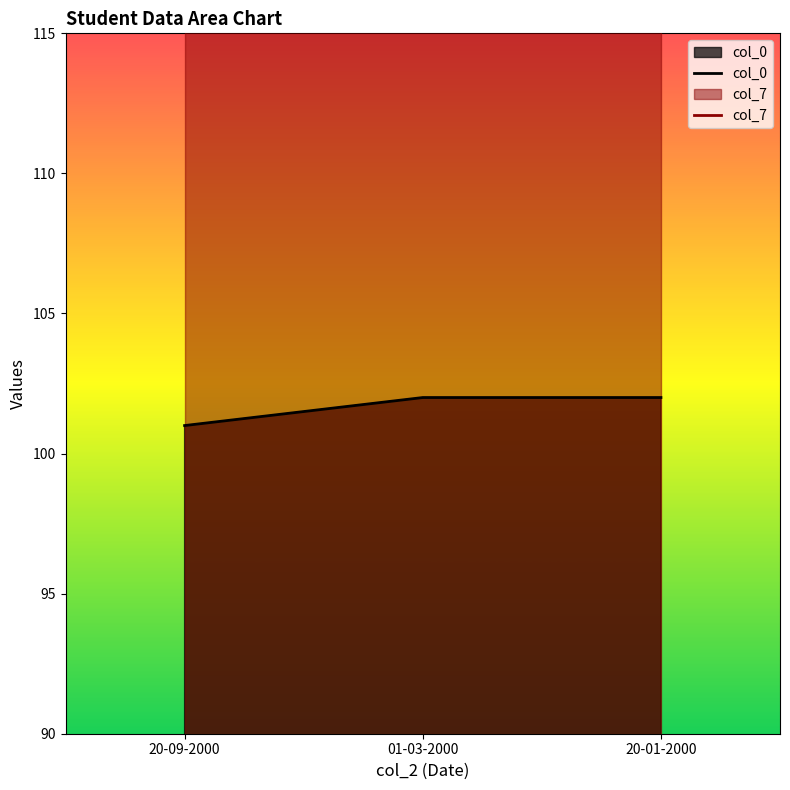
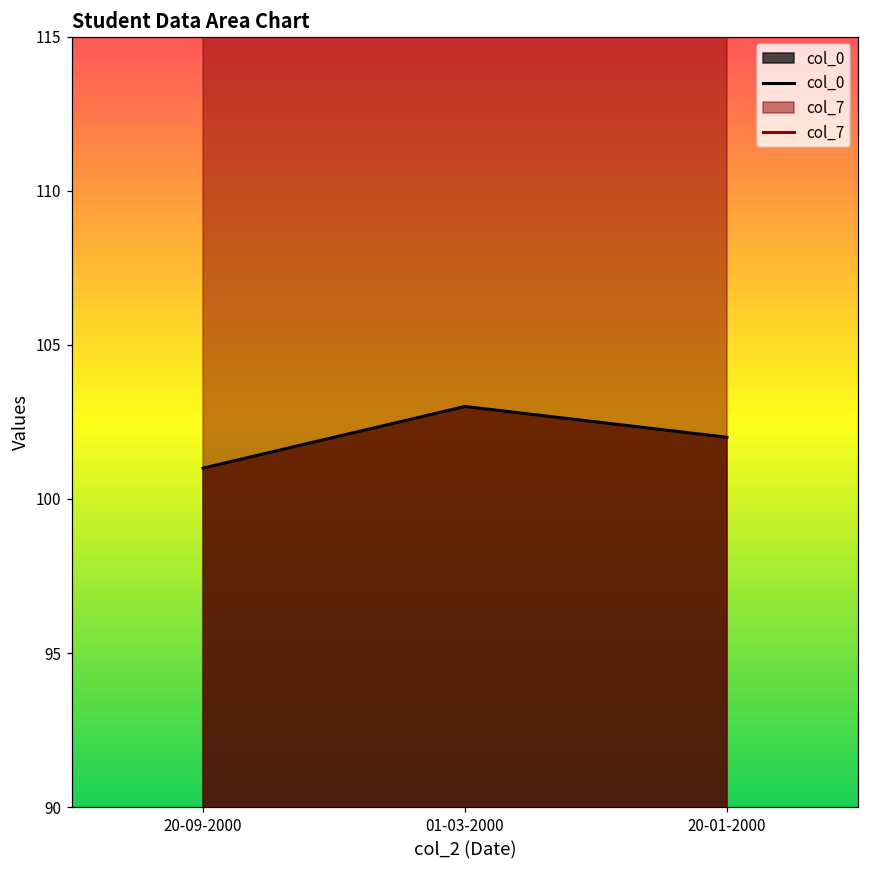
col_0, 01-03-2000: 102 -> 103
